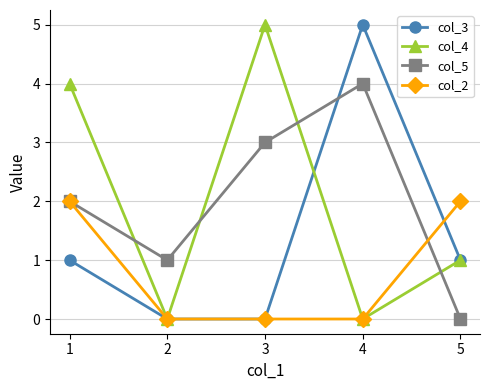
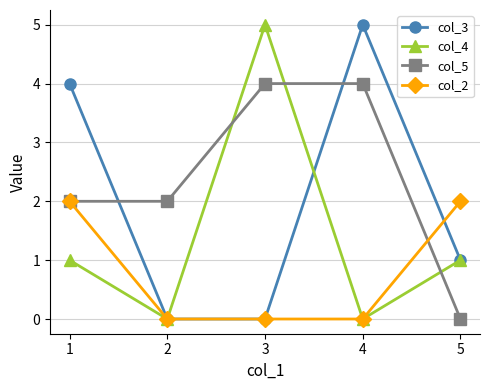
col_3, 1: 1 -> 4
col_4, 1: 4 -> 1
col_5, 2: 1 -> 2
col_5, 3: 3 -> 4
